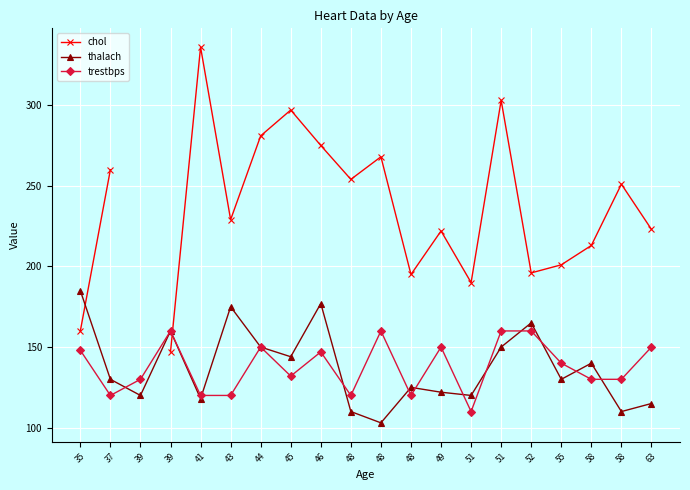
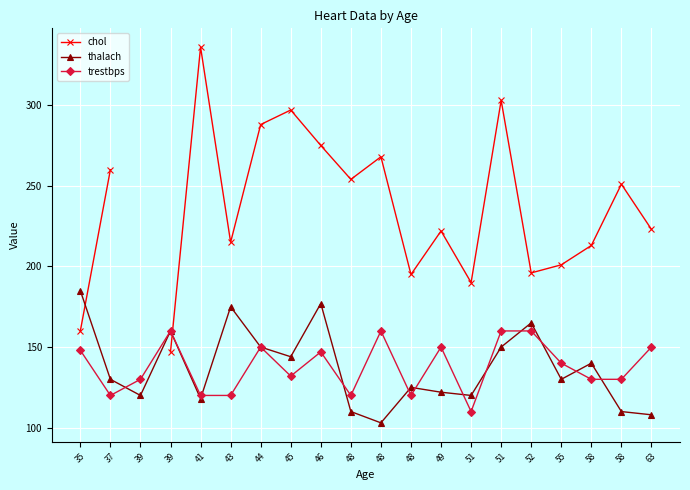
chol, 43: 229 -> 215
chol, 44: 281 -> 288
thalach, 63: 115 -> 108
